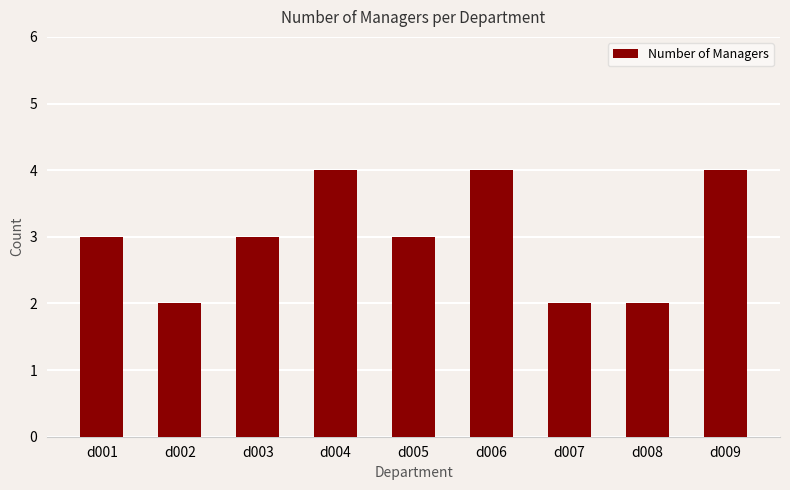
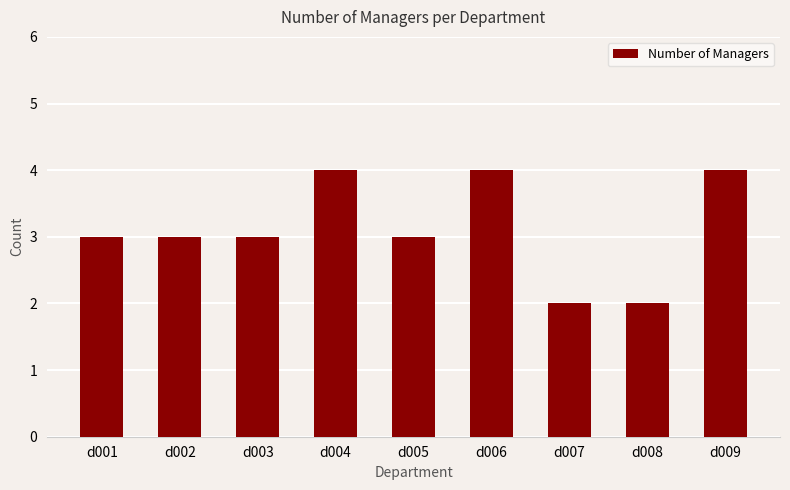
d002: 2 -> 3
